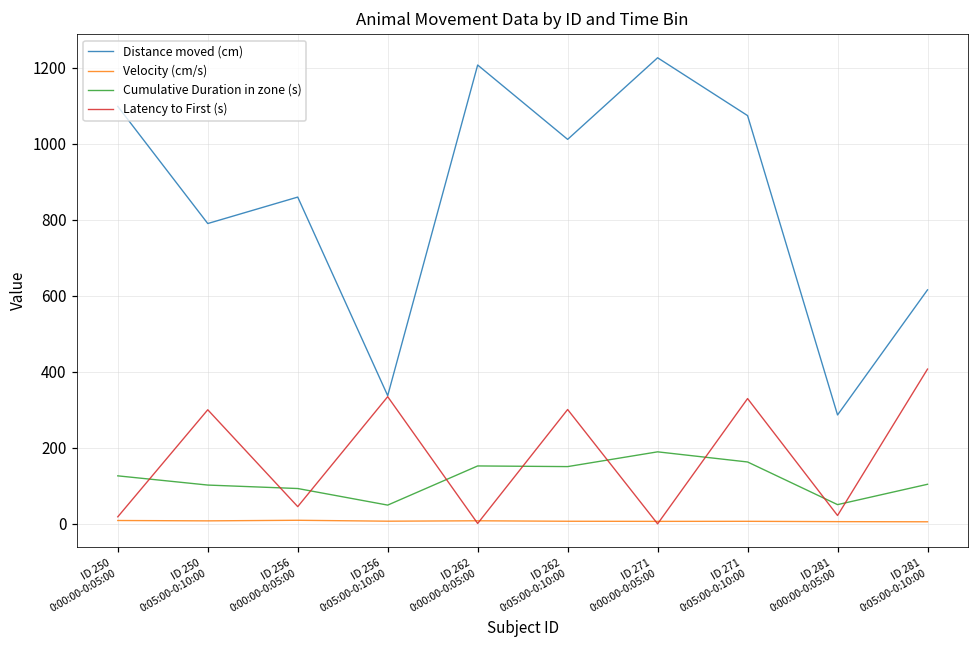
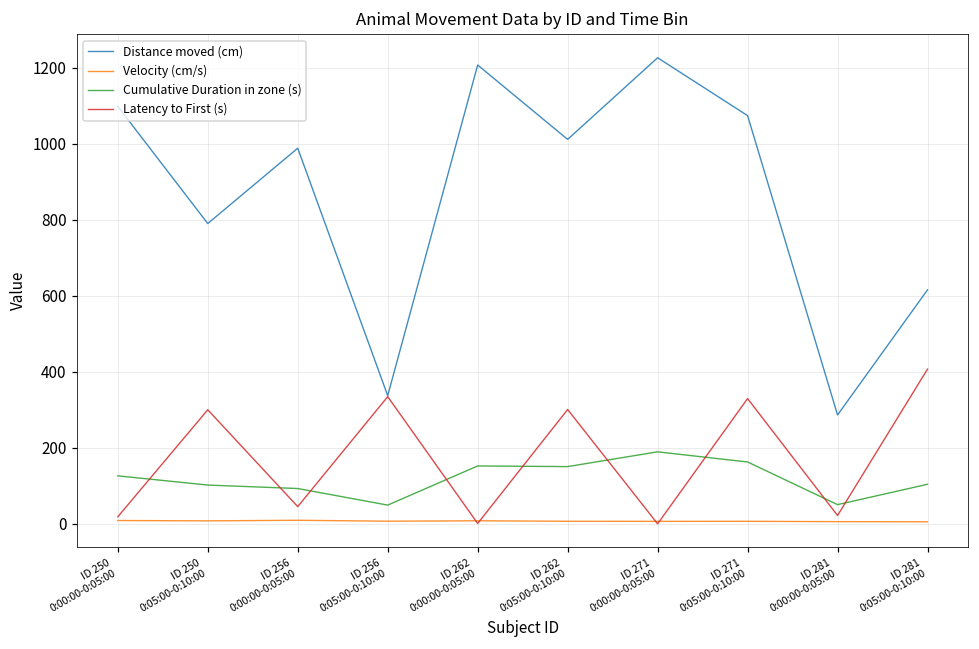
Distance moved (cm), ID 256 0:00:00-0:05:00: 860 -> 990
